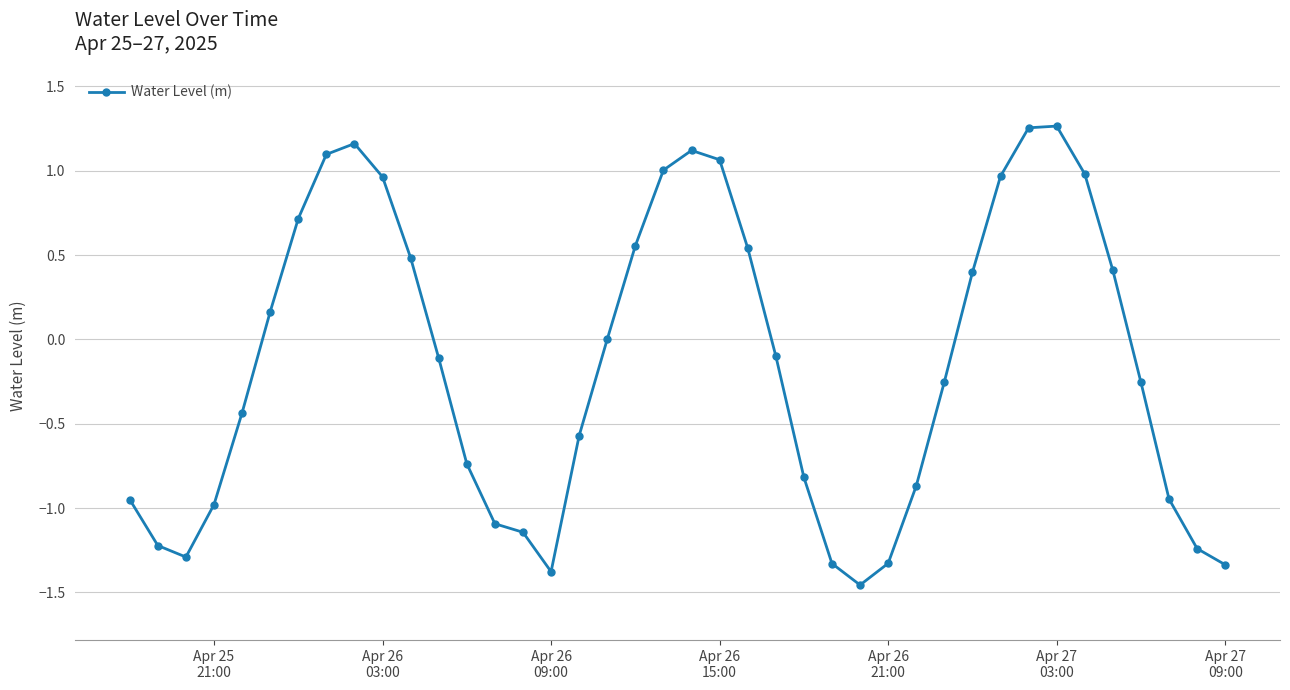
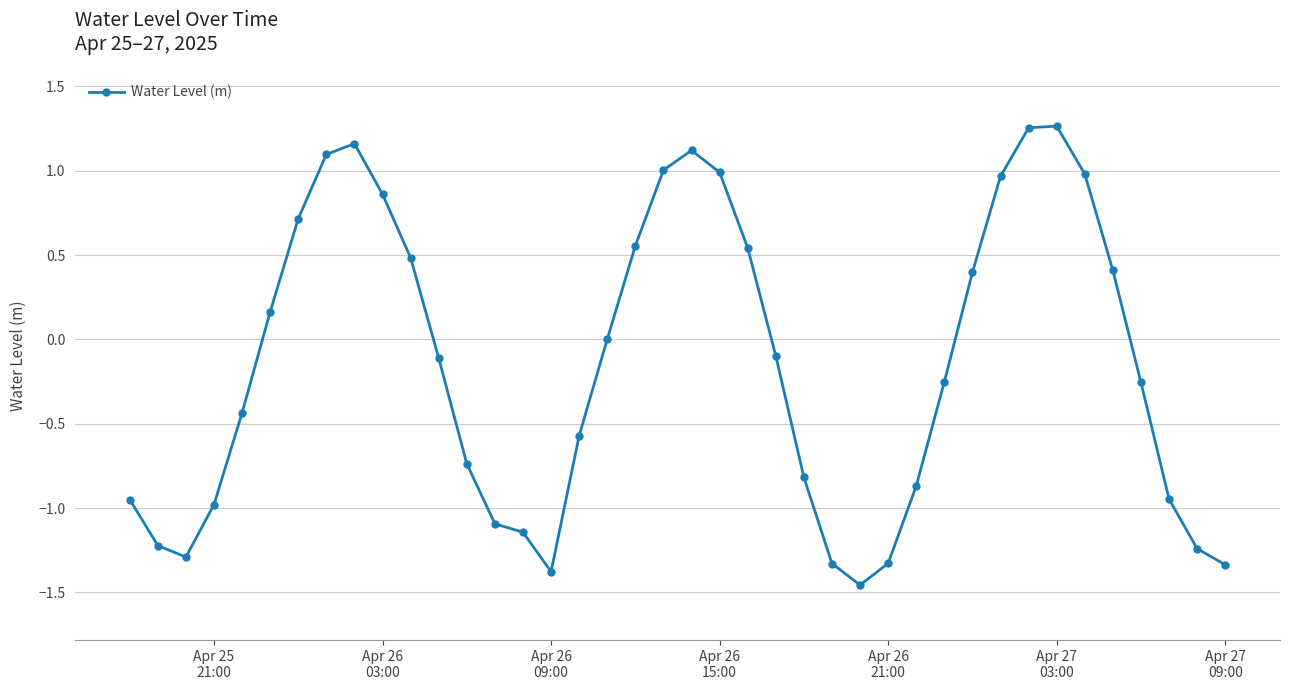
Apr 26 03:00: 0.96 -> 0.86
Apr 26 15:00: 1.06 -> 0.99
